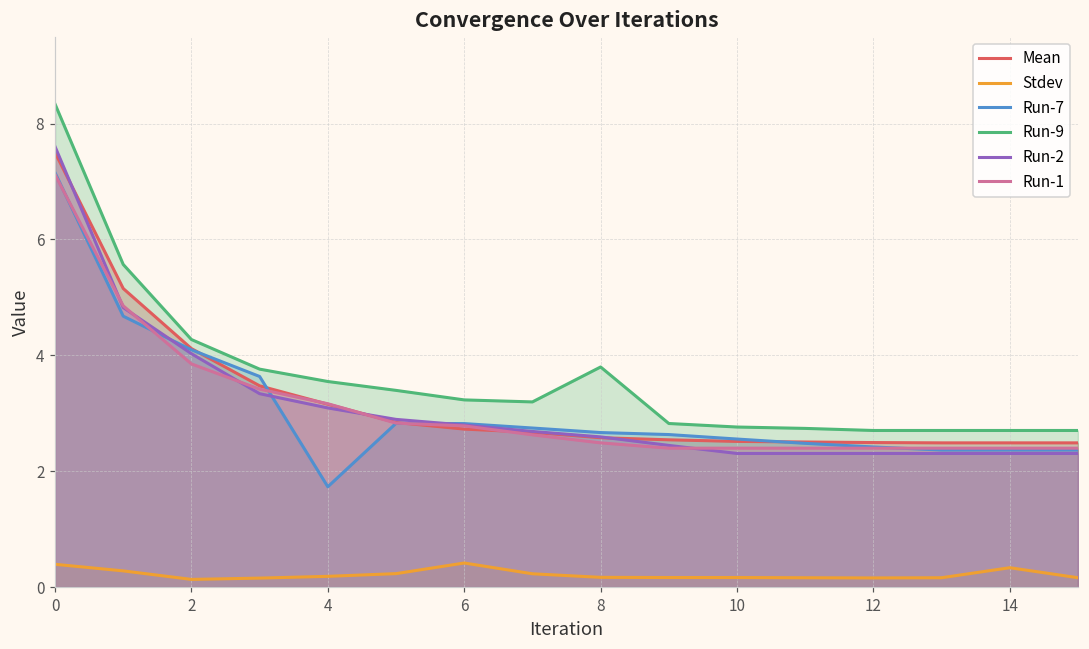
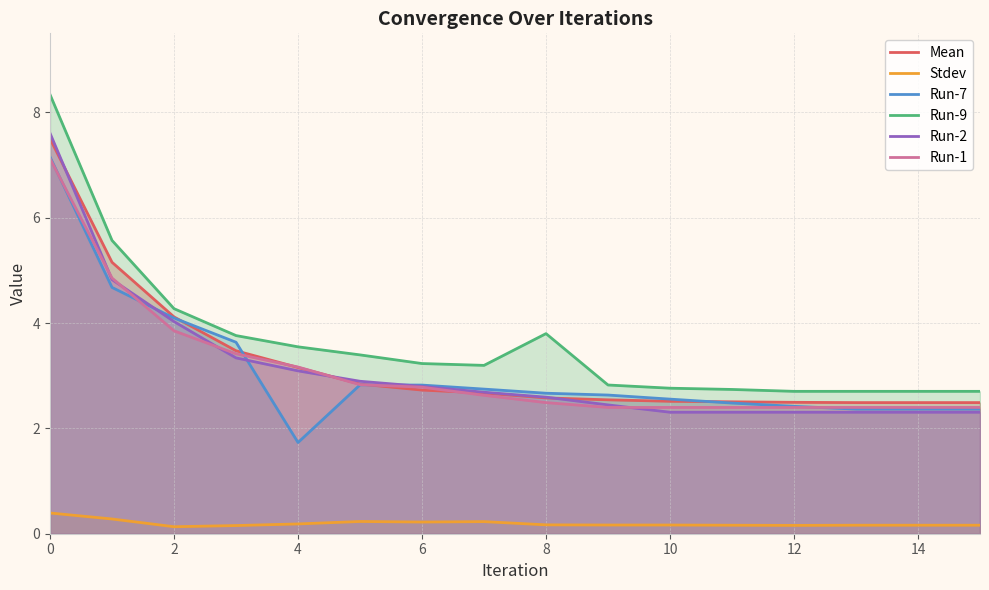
Stdev, 6: 0.4 -> 0.2
Stdev, 14: 0.3 -> 0.2
